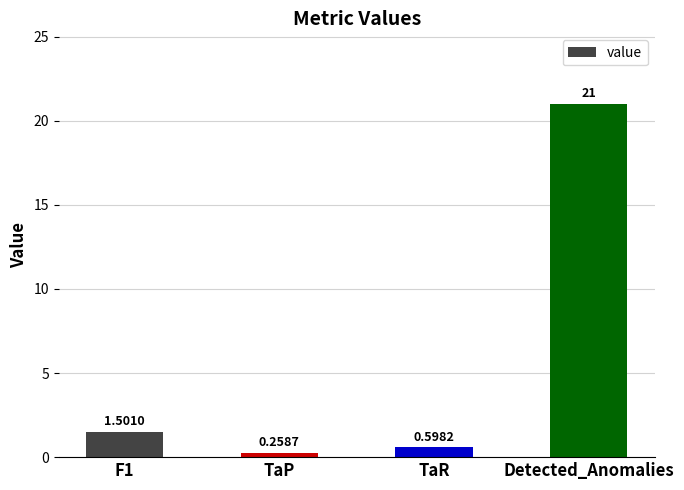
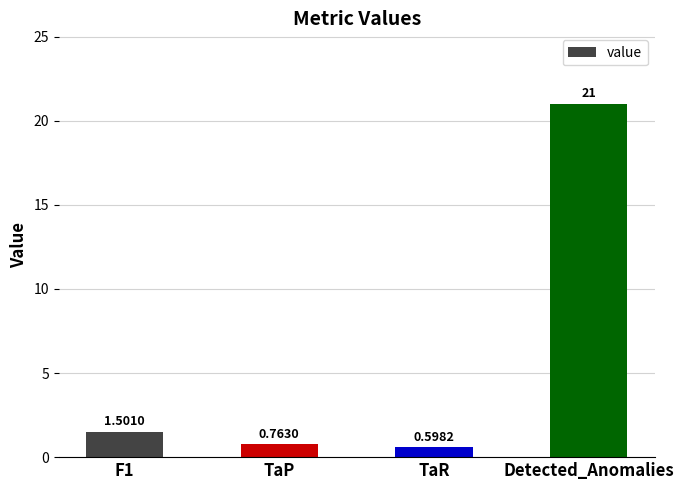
TaP: 0.2587 -> 0.7630
